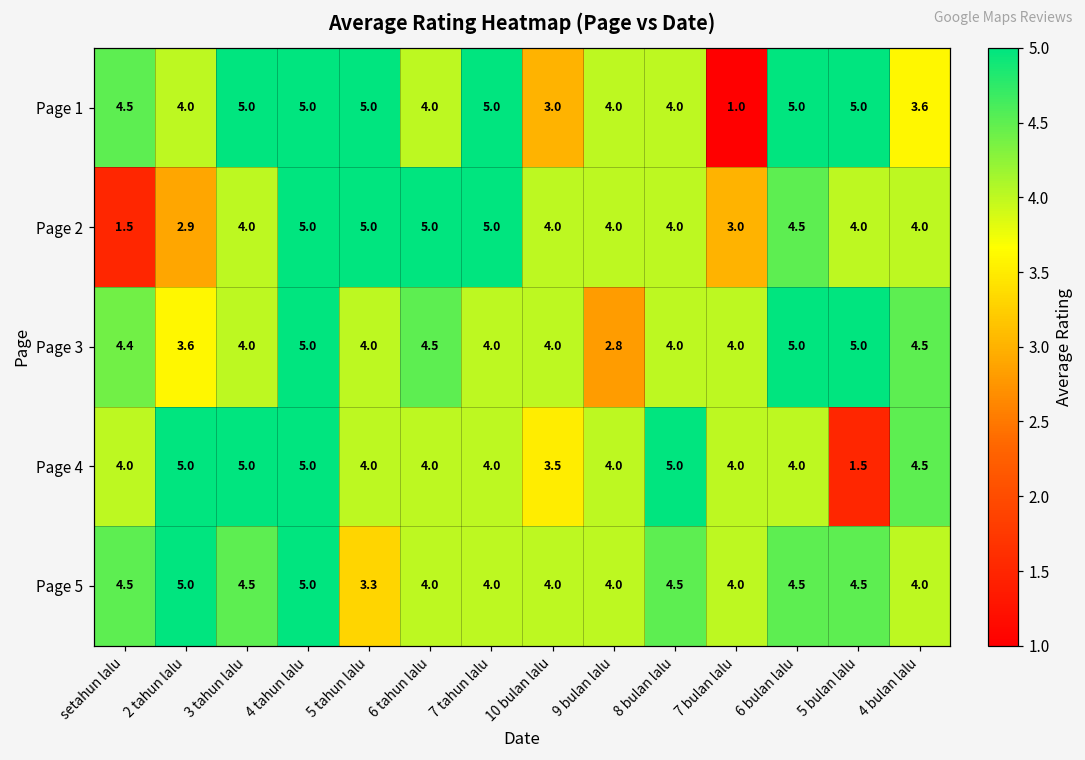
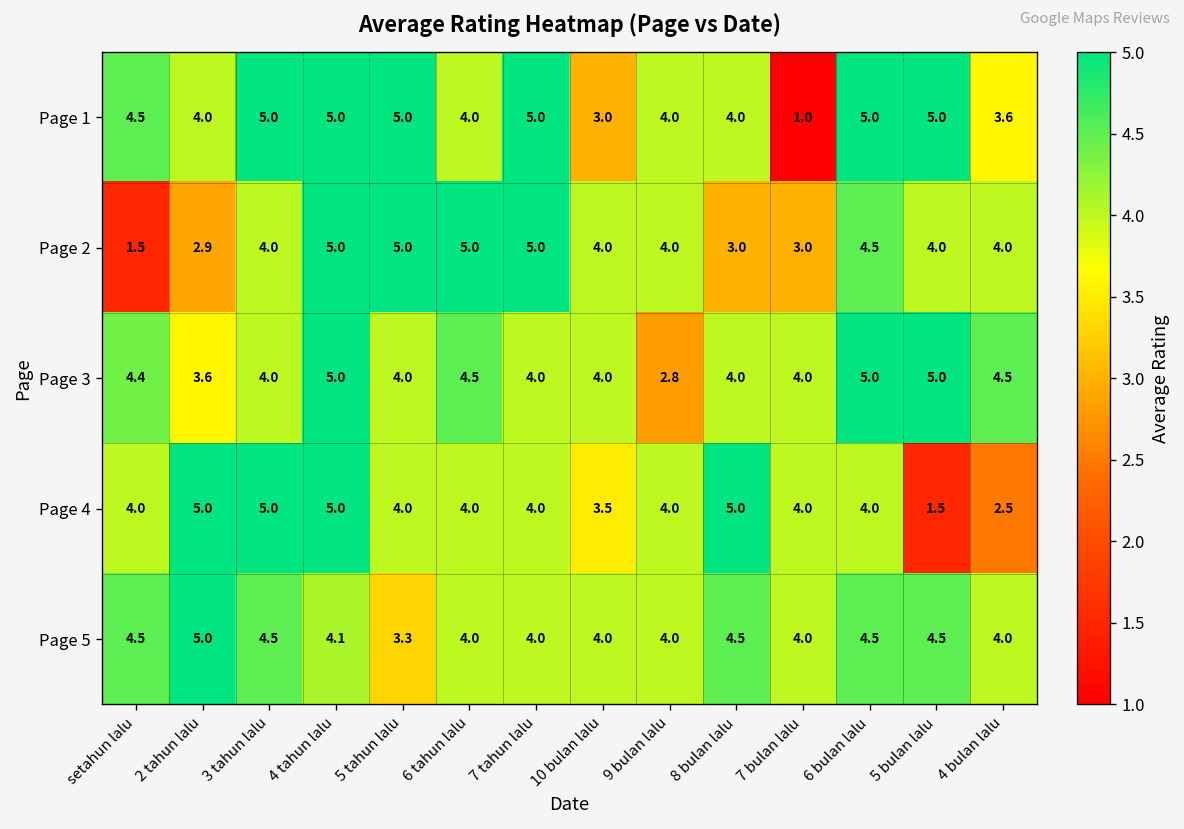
Page 2, 8 bulan lalu: 4.0 -> 3.0
Page 4, 4 bulan lalu: 4.5 -> 2.5
Page 5, 4 tahun lalu: 5.0 -> 4.1
